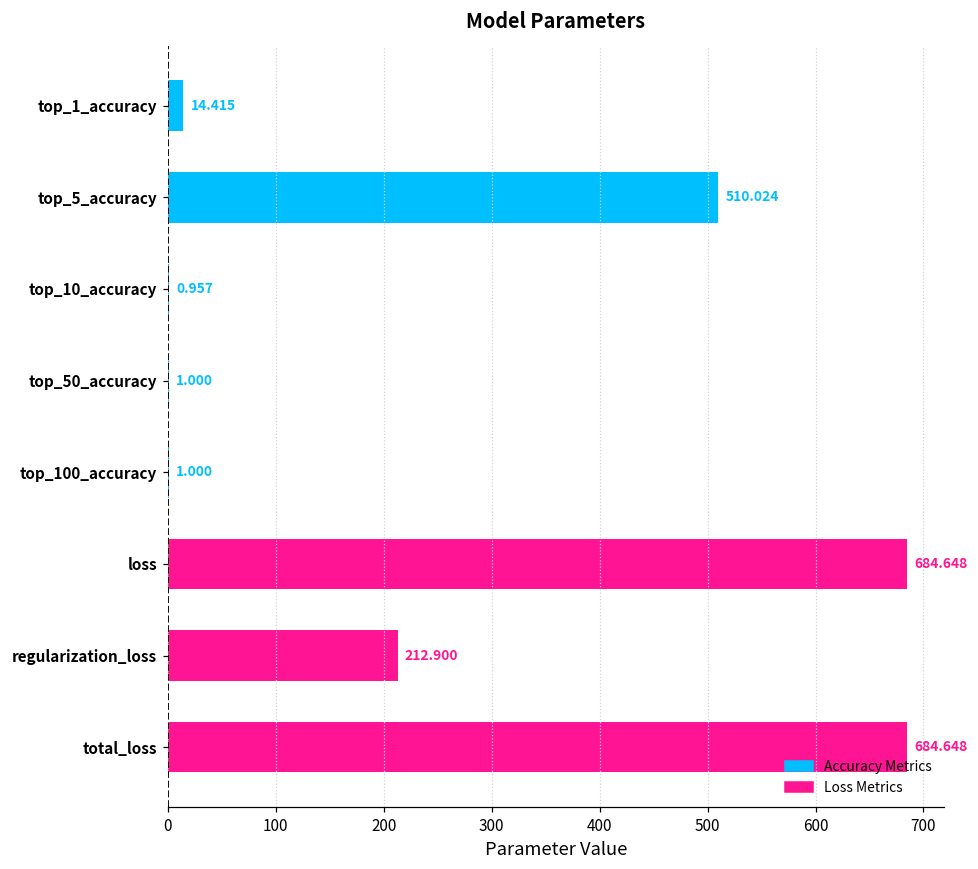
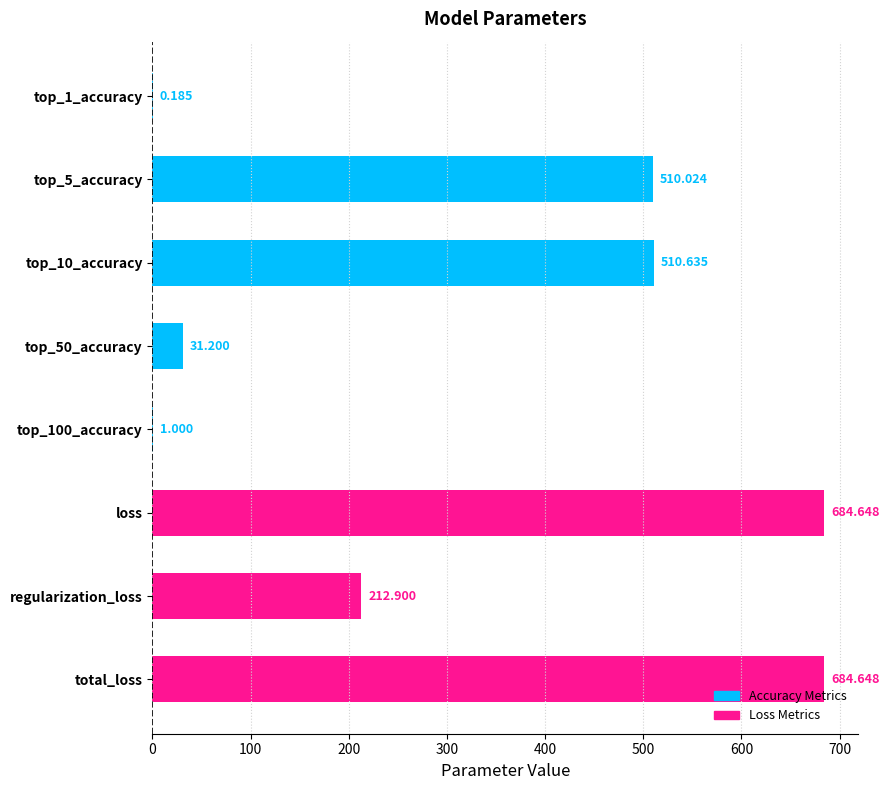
top_1_accuracy: 14.415 -> 0.185
top_10_accuracy: 0.957 -> 510.635
top_50_accuracy: 1.000 -> 31.200
